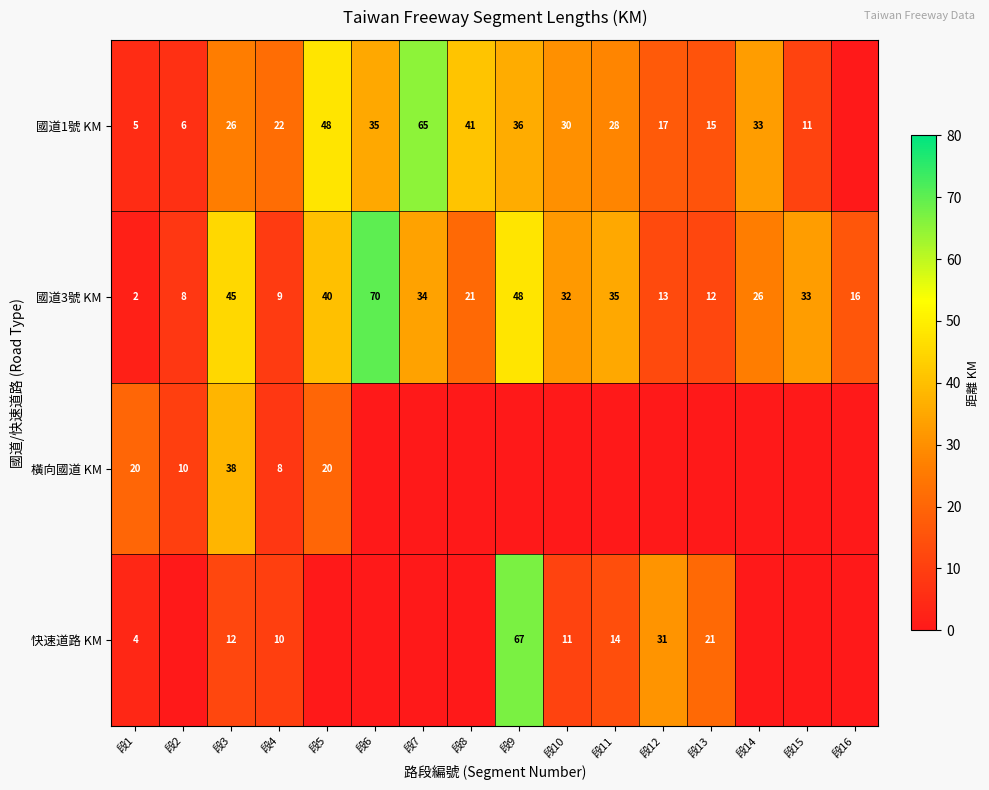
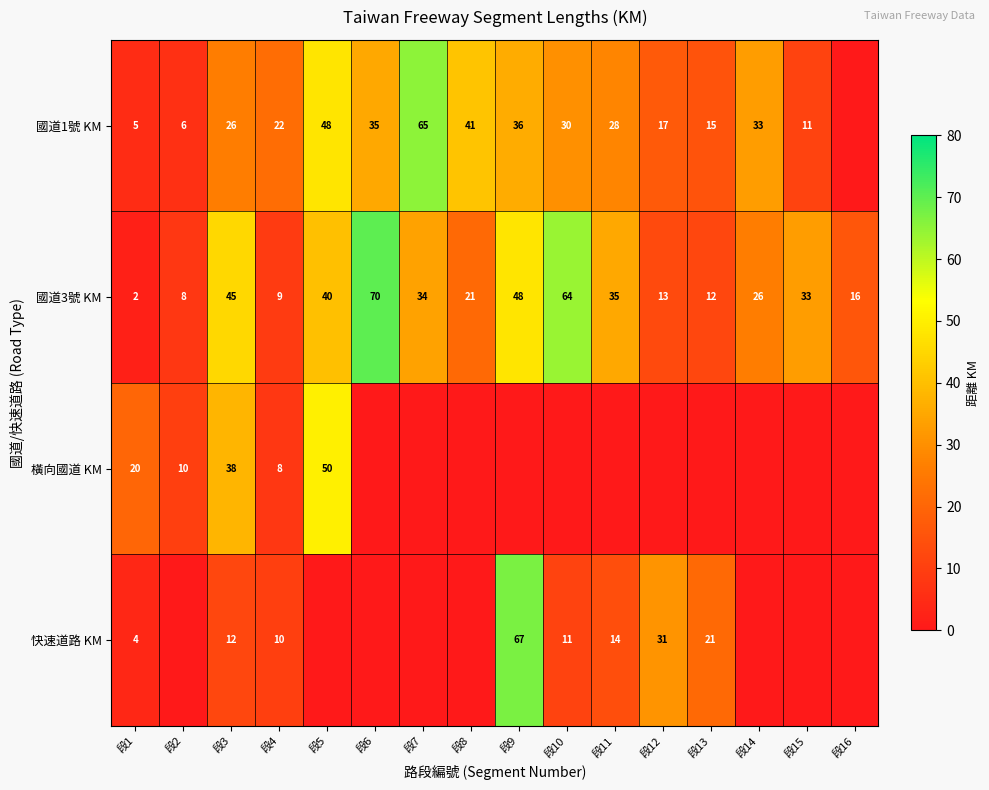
國道3號 KM, 段10: 32 -> 64
橫向國道 KM, 段5: 20 -> 50
